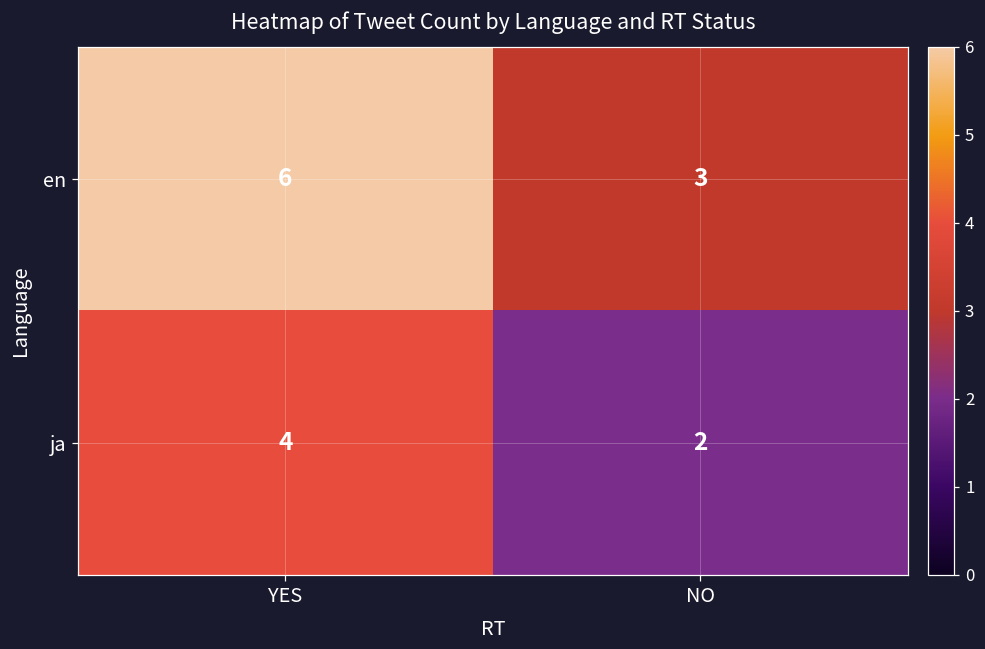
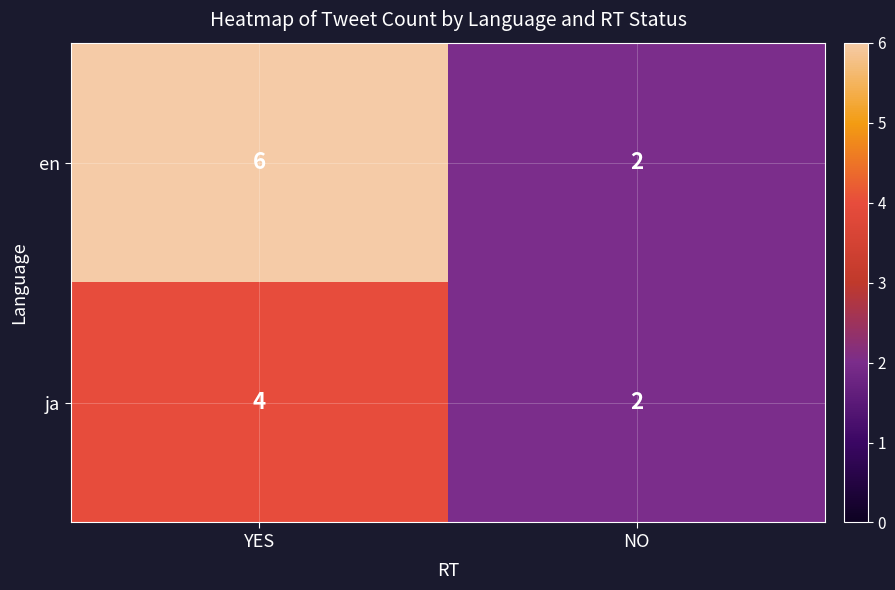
en, NO: 3 -> 2
